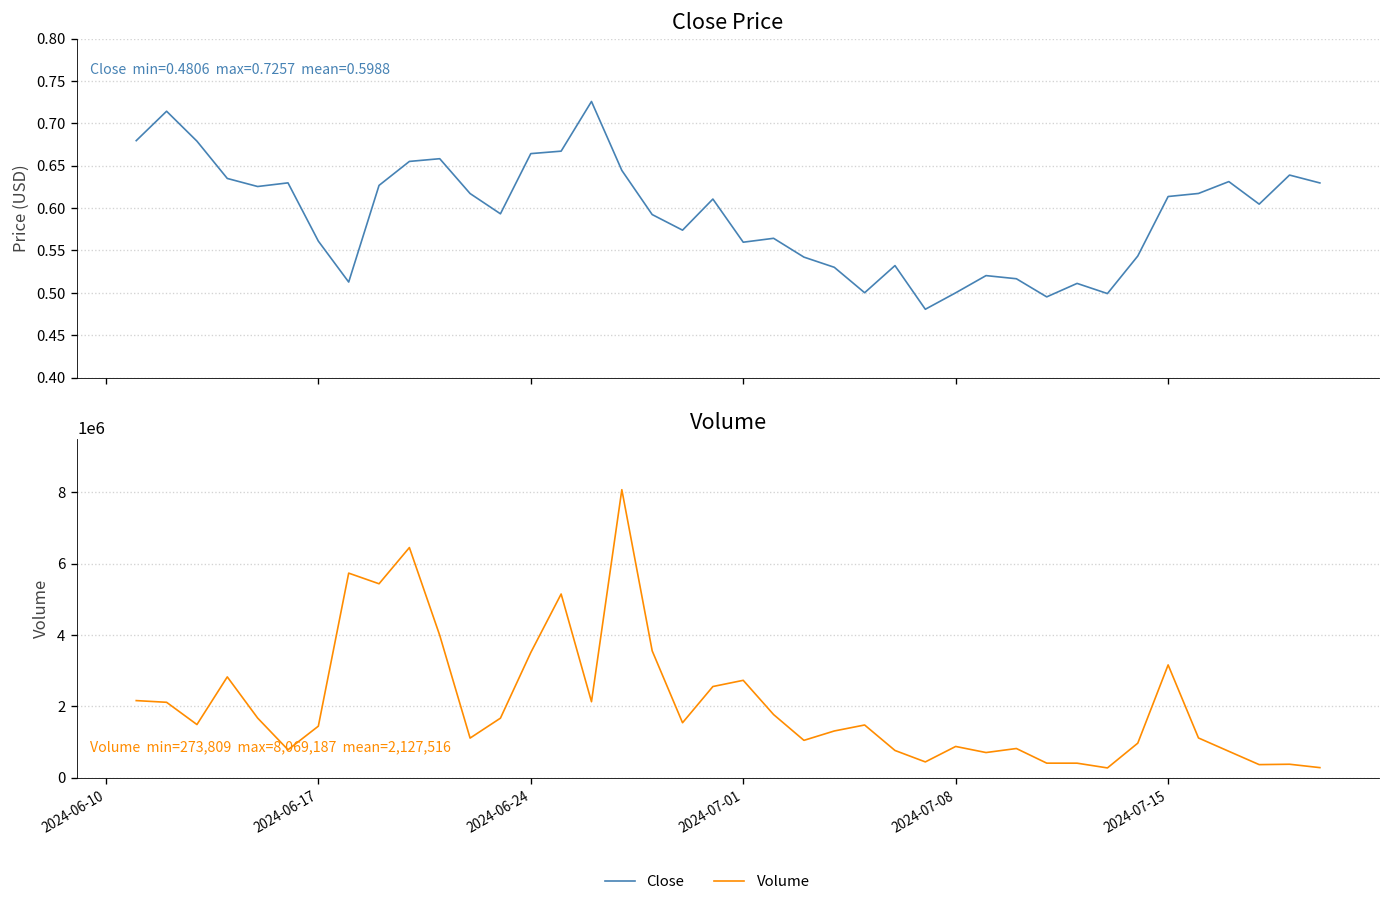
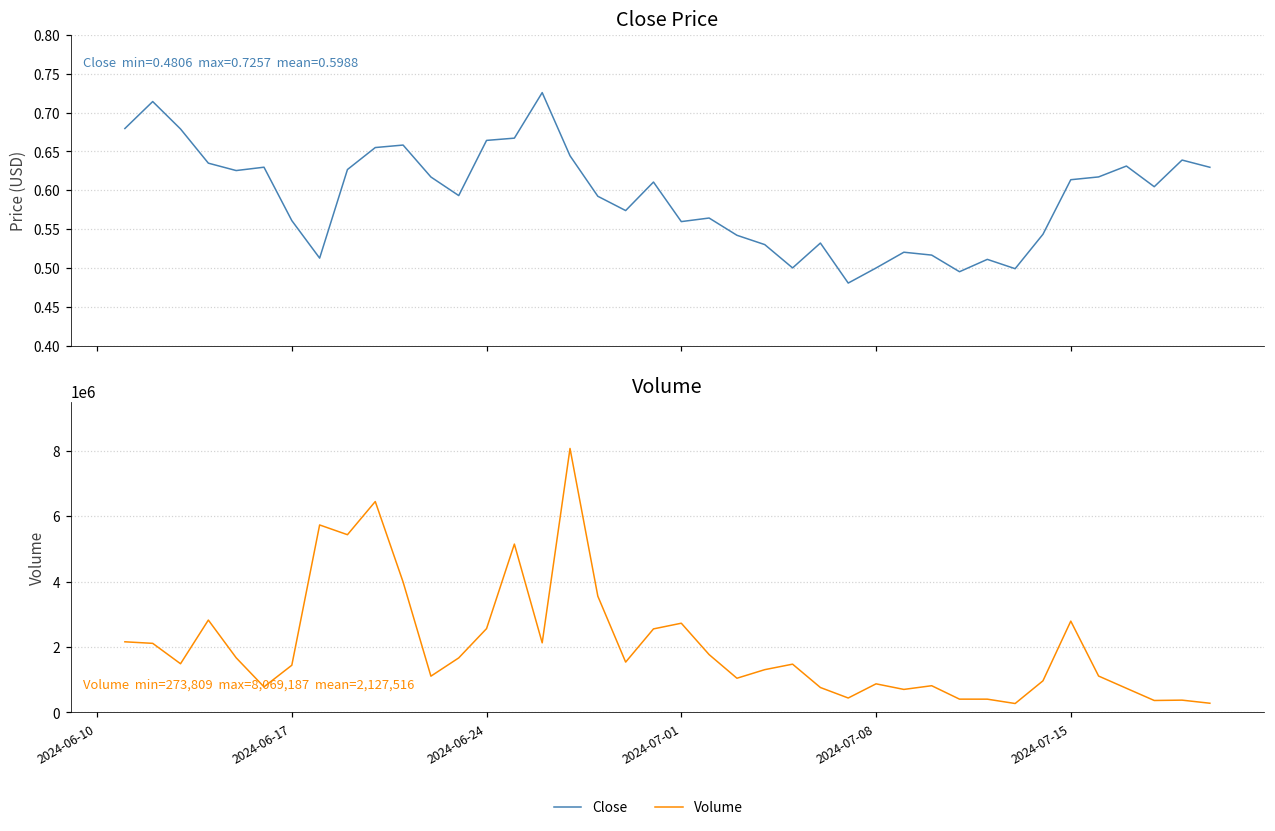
Volume, 2024-06-24: 3500000 -> 2600000
Volume, 2024-07-15: 3200000 -> 2800000
